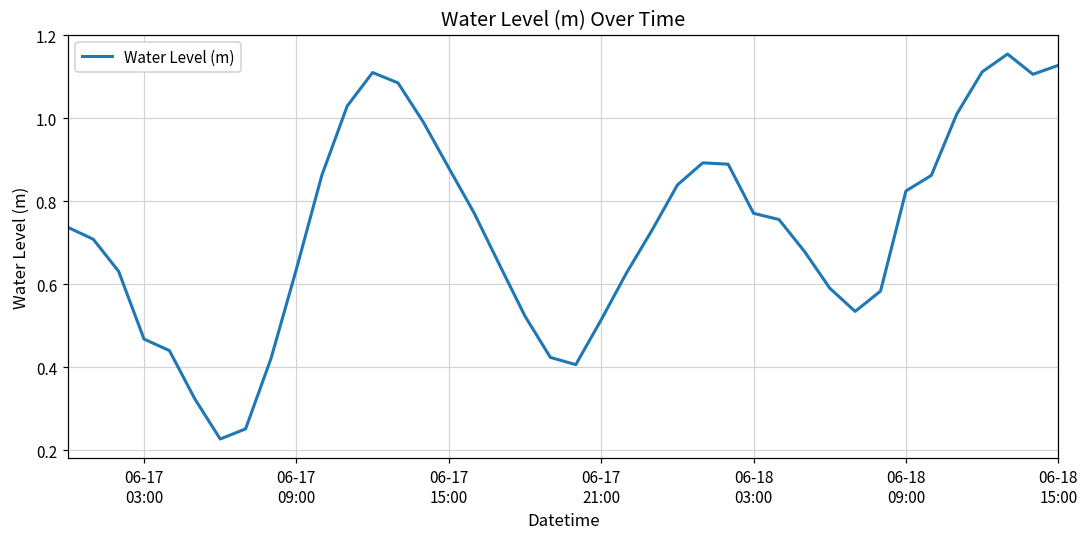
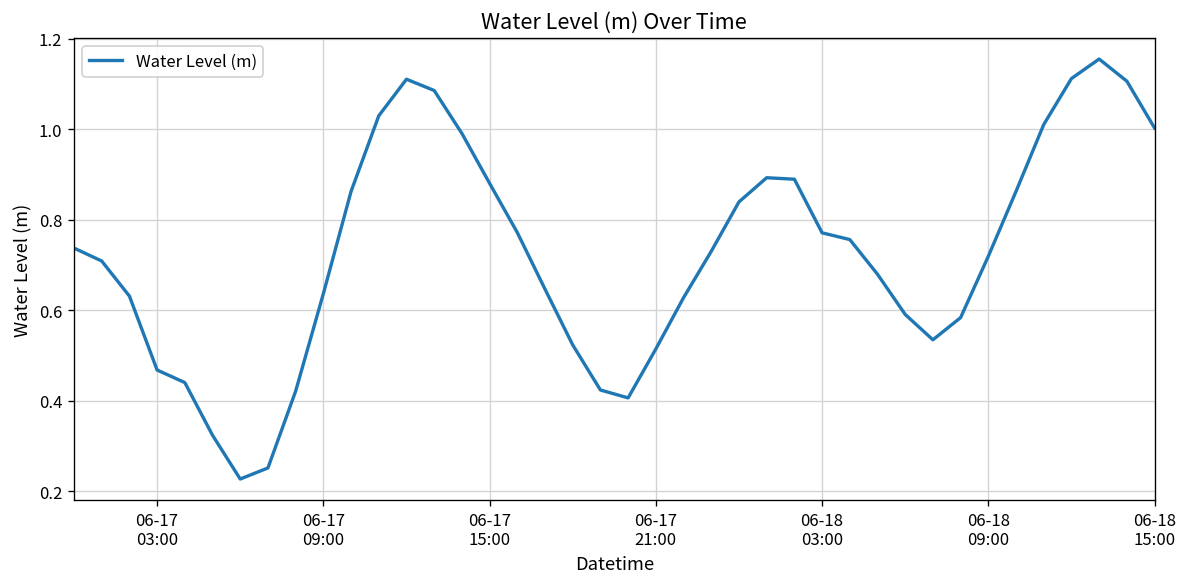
06-18 09:00: 0.82 -> 0.72
06-18 15:00: 1.13 -> 1.00
